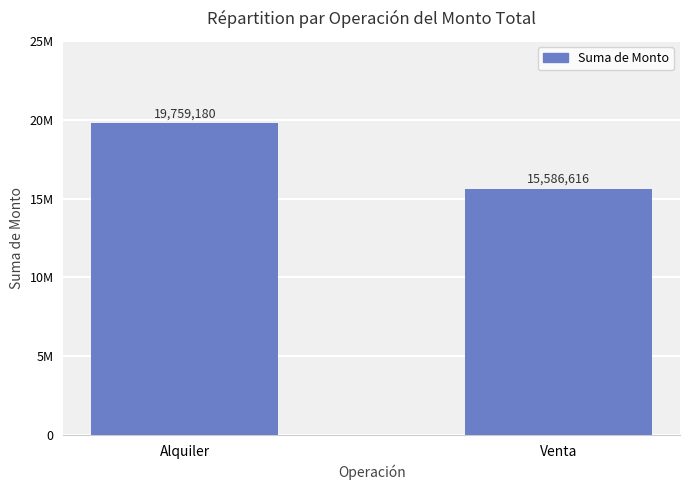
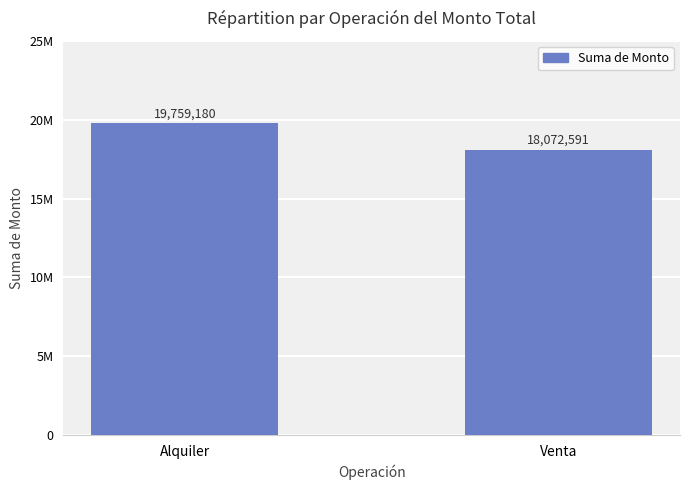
Venta: 15,586,616 -> 18,072,591
